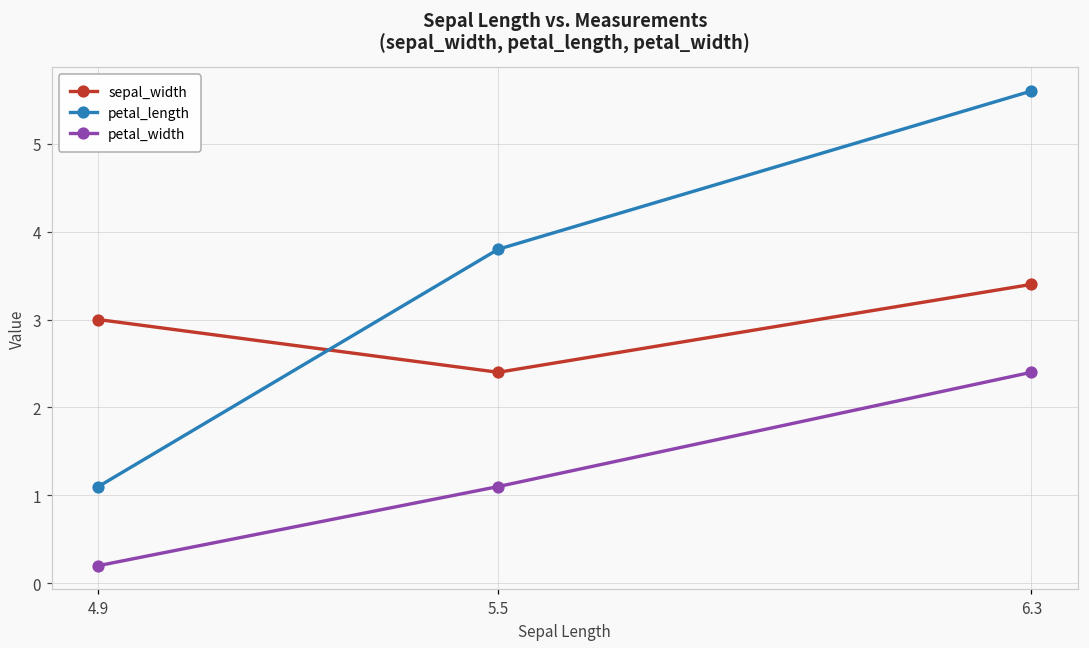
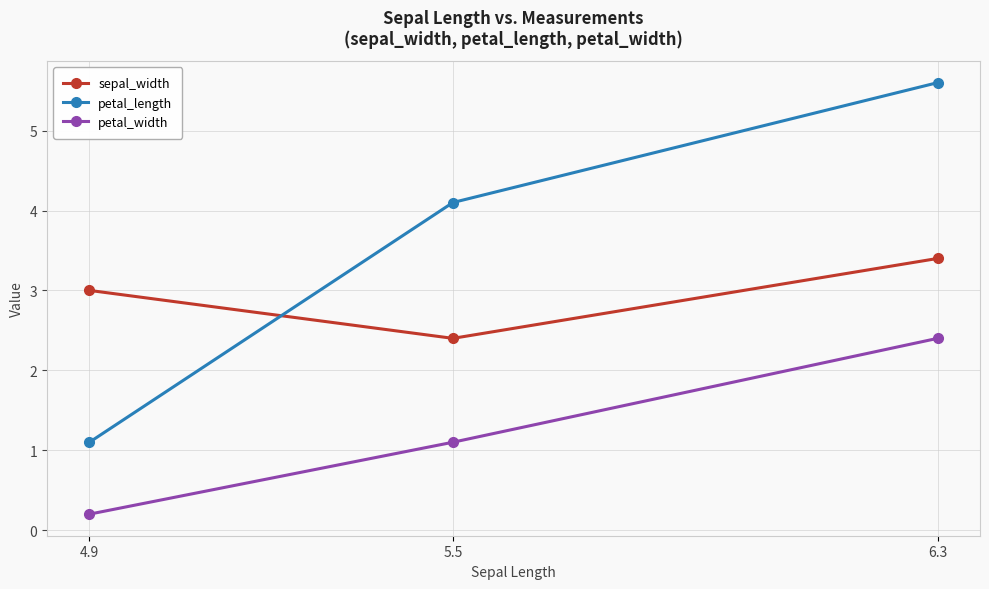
petal_length, 5.5: 3.8 -> 4.1
